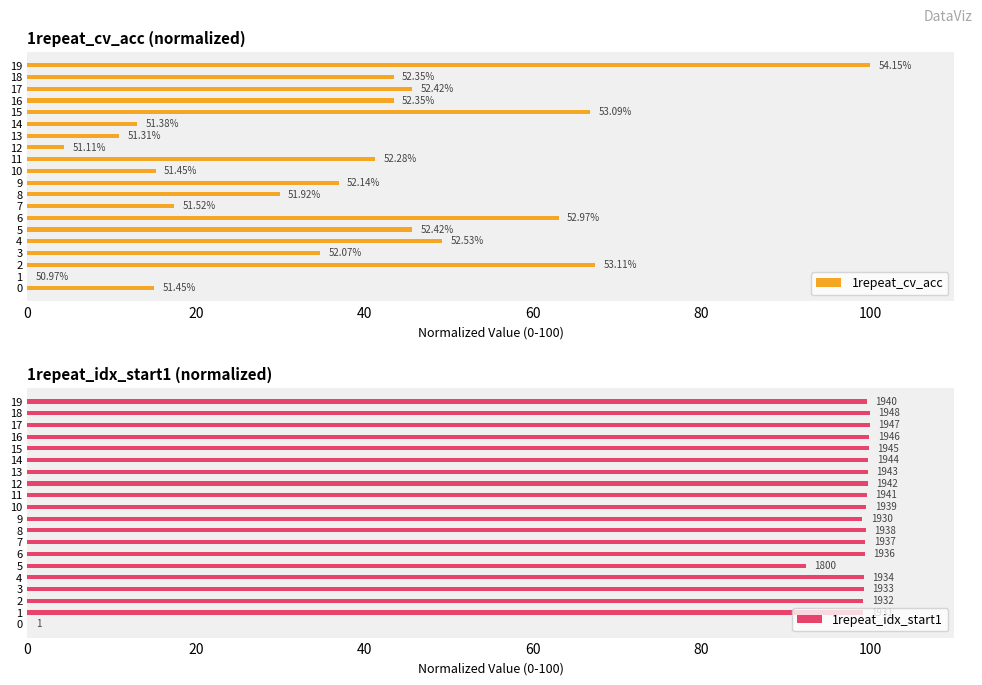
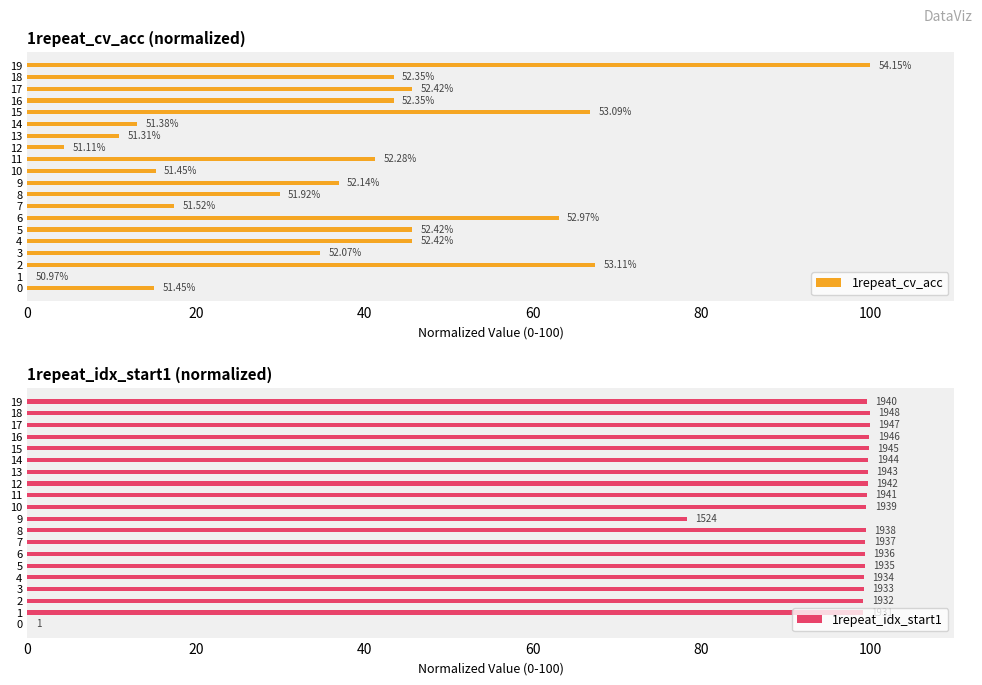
1repeat_cv_acc (normalized), 4: 52.53% -> 52.42%
1repeat_idx_start1 (normalized), 9: 1930 -> 1524
1repeat_idx_start1 (normalized), 5: 1800 -> 1935
